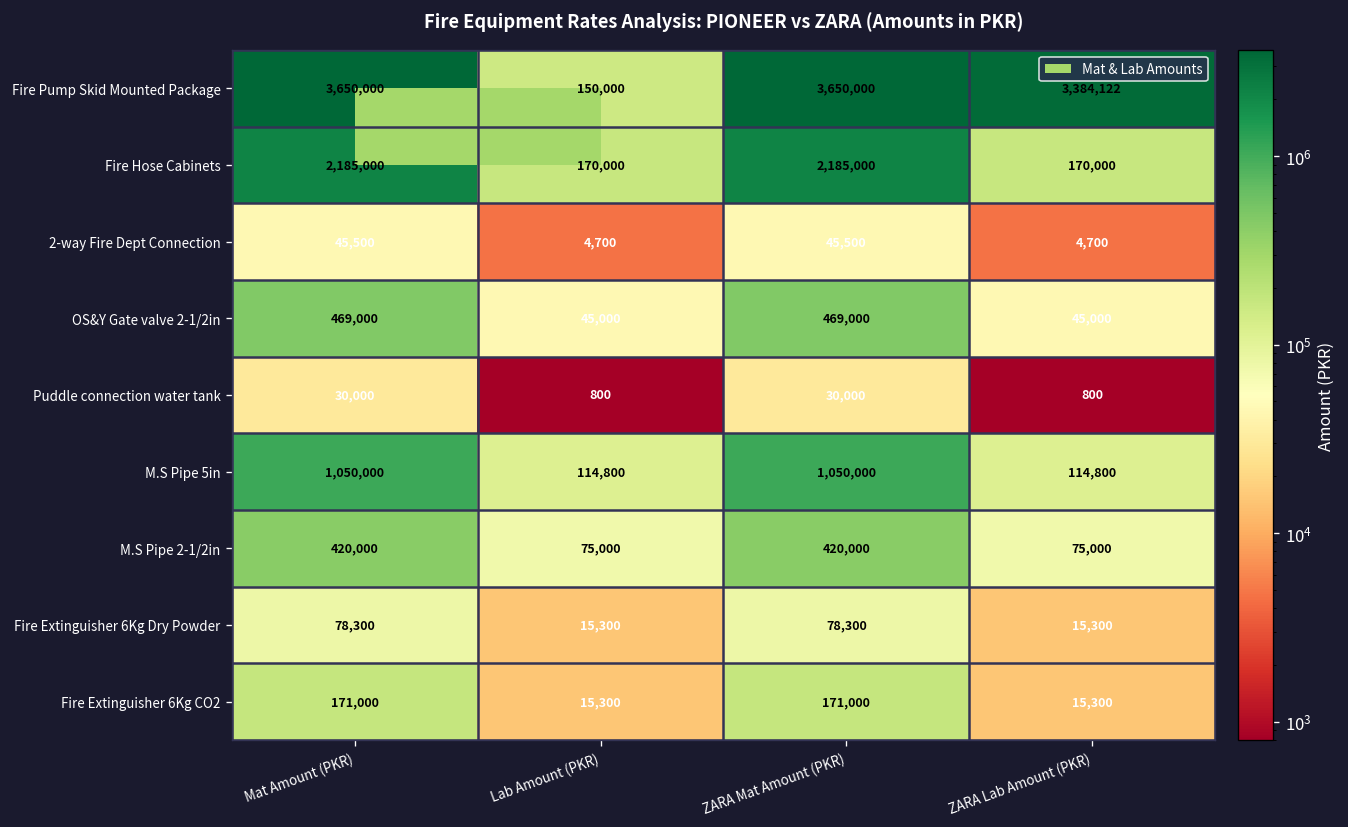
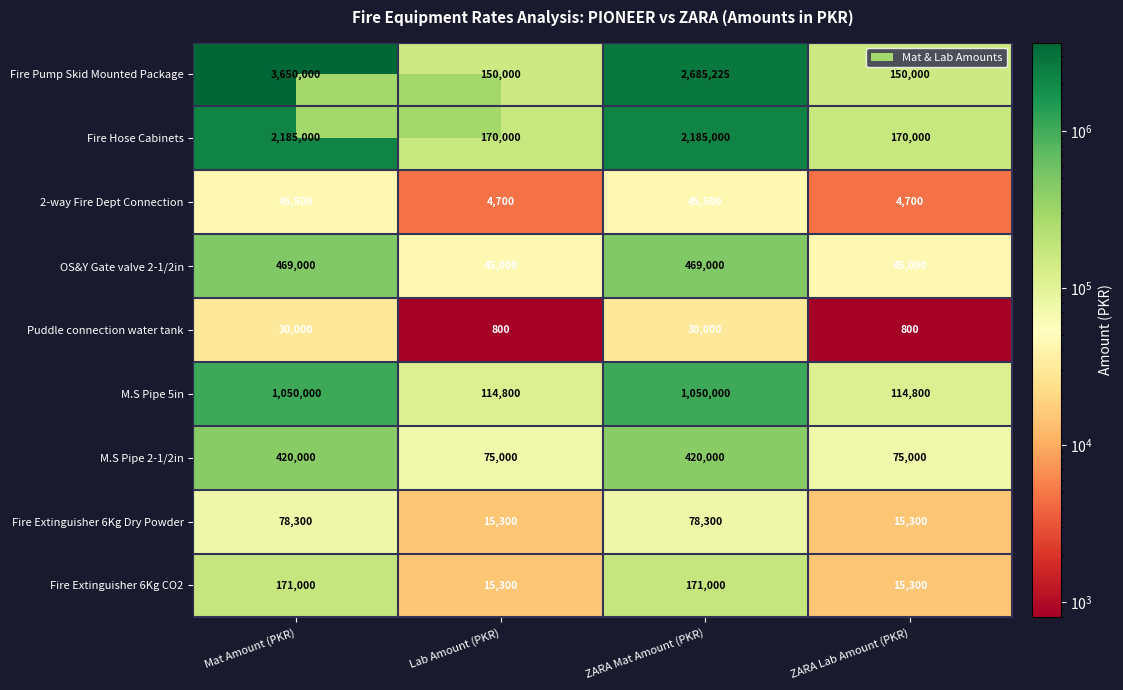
Fire Pump Skid Mounted Package, ZARA Mat Amount (PKR): 3,650,000 -> 2,685,225
Fire Pump Skid Mounted Package, ZARA Lab Amount (PKR): 3,384,122 -> 150,000
